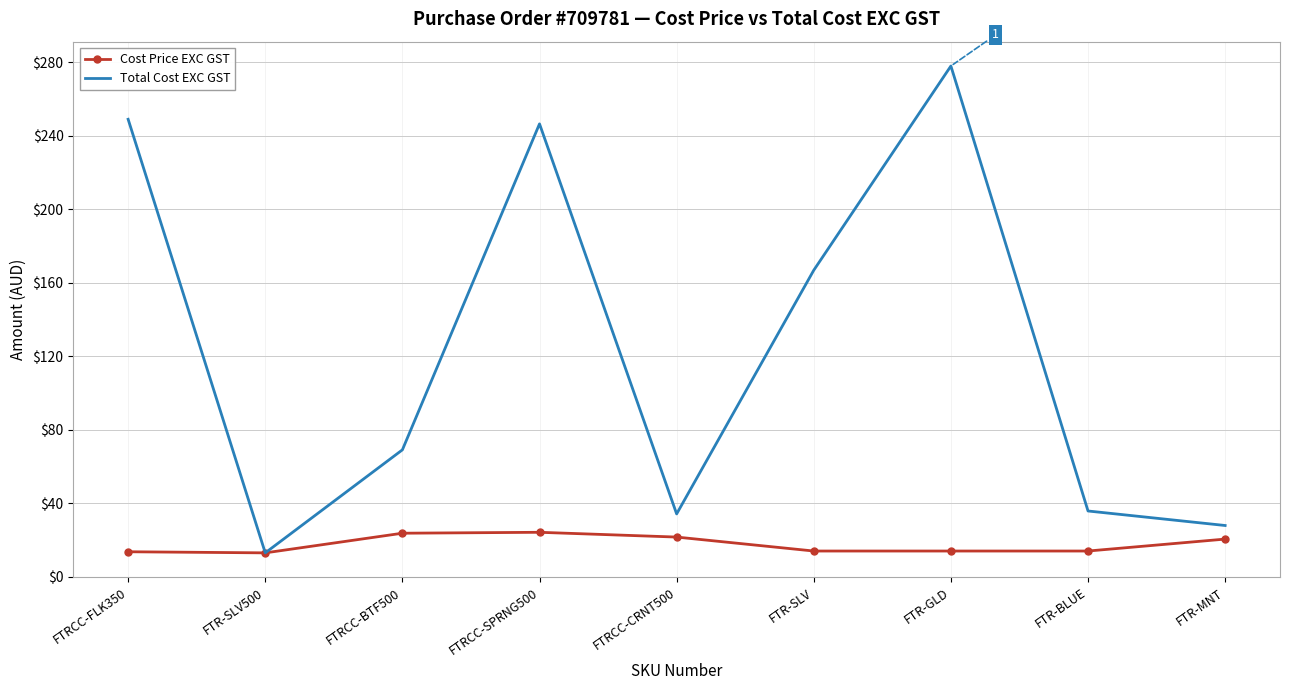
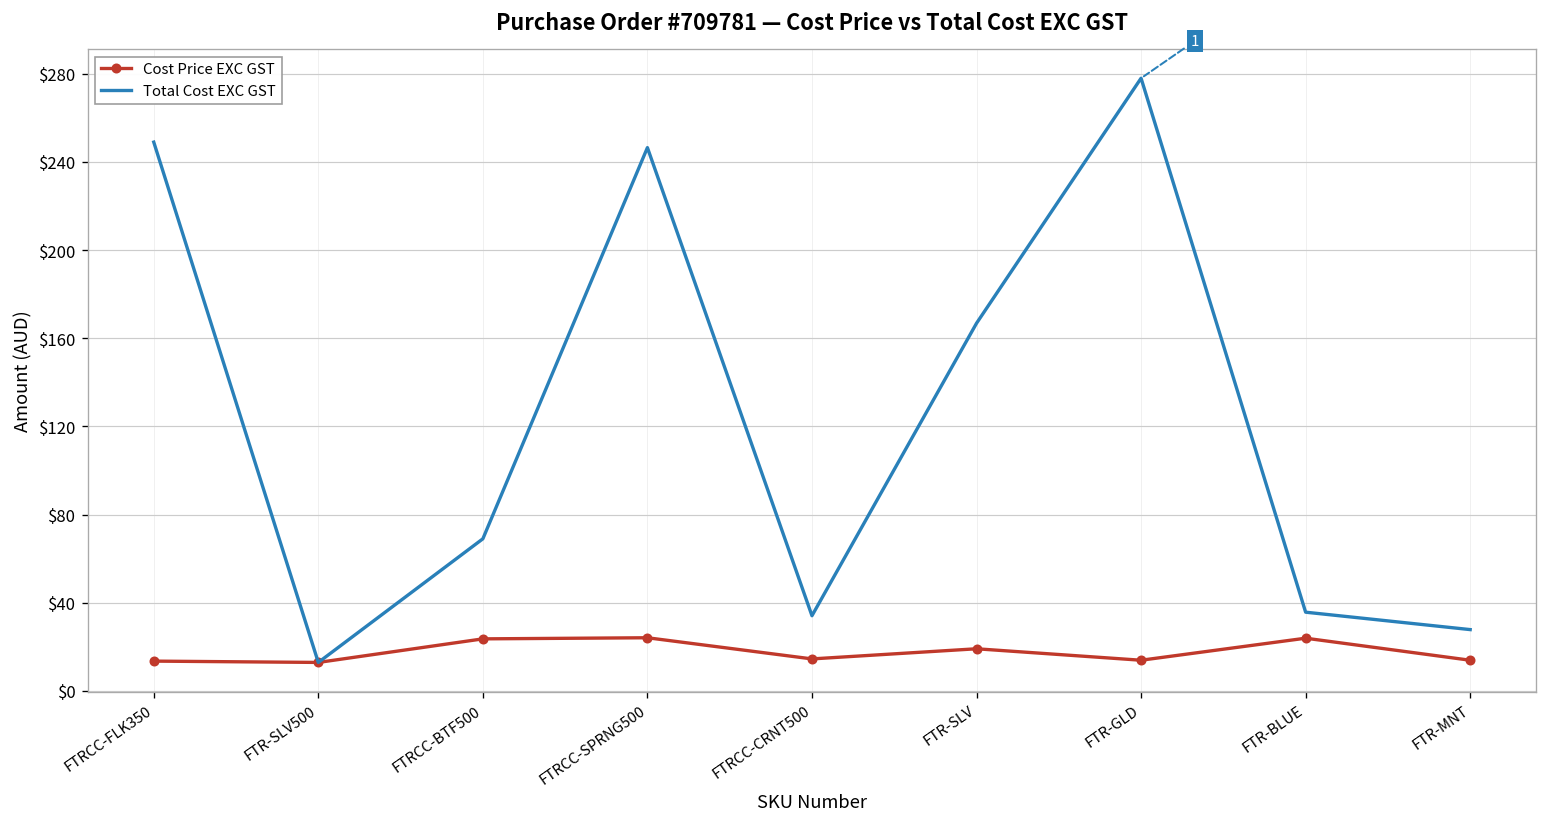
Cost Price EXC GST, FTRCC-CRNT500: $22 -> $15
Cost Price EXC GST, FTR-SLV: $14 -> $19
Cost Price EXC GST, FTR-BLUE: $14 -> $24
Cost Price EXC GST, FTR-MNT: $20 -> $14
